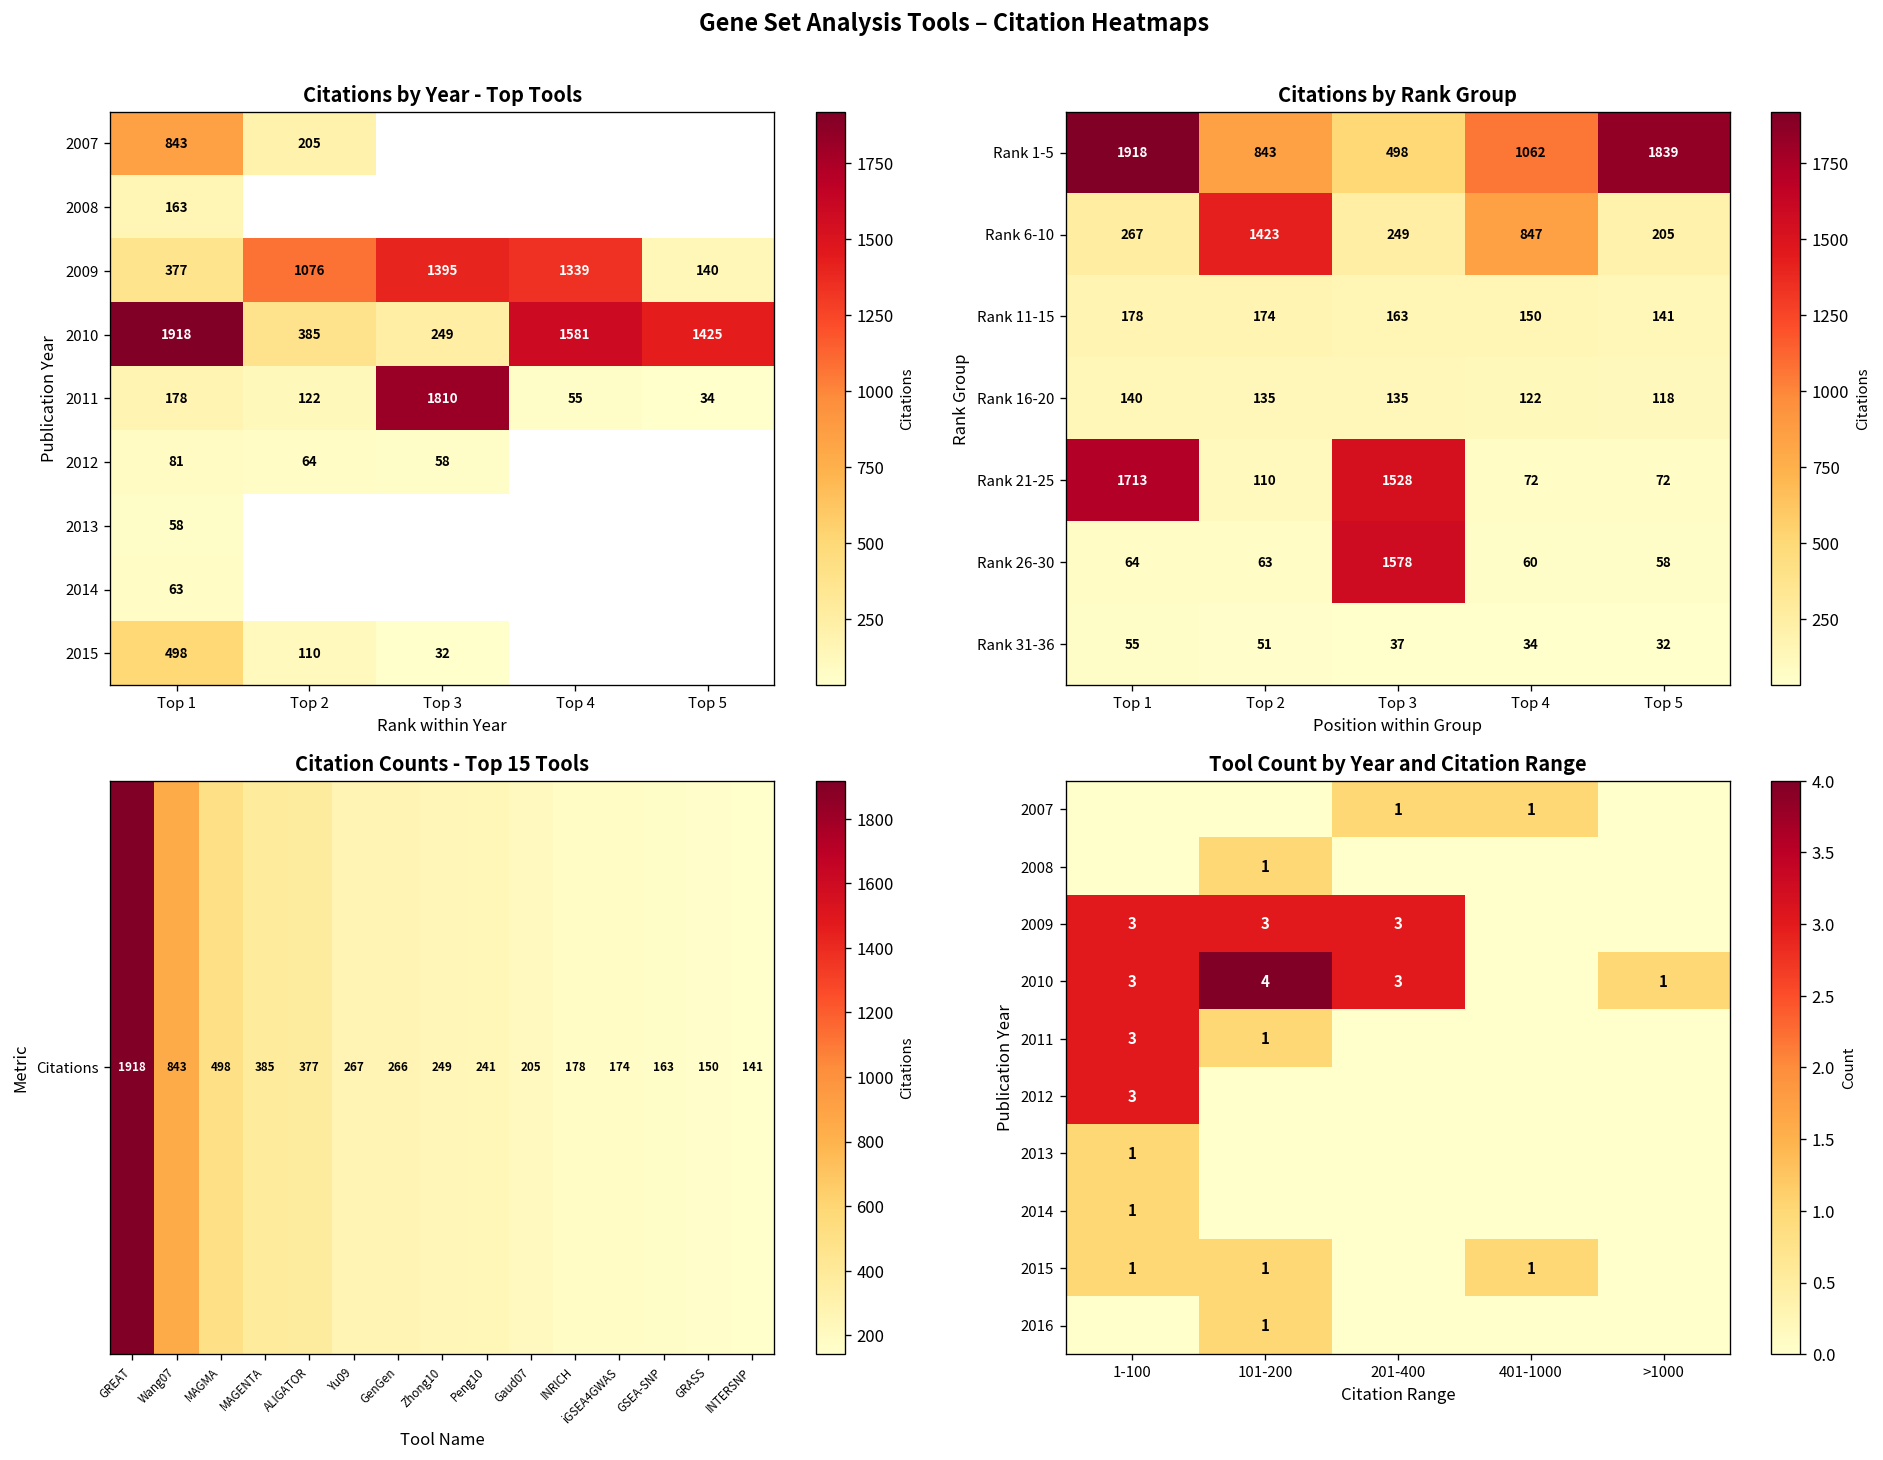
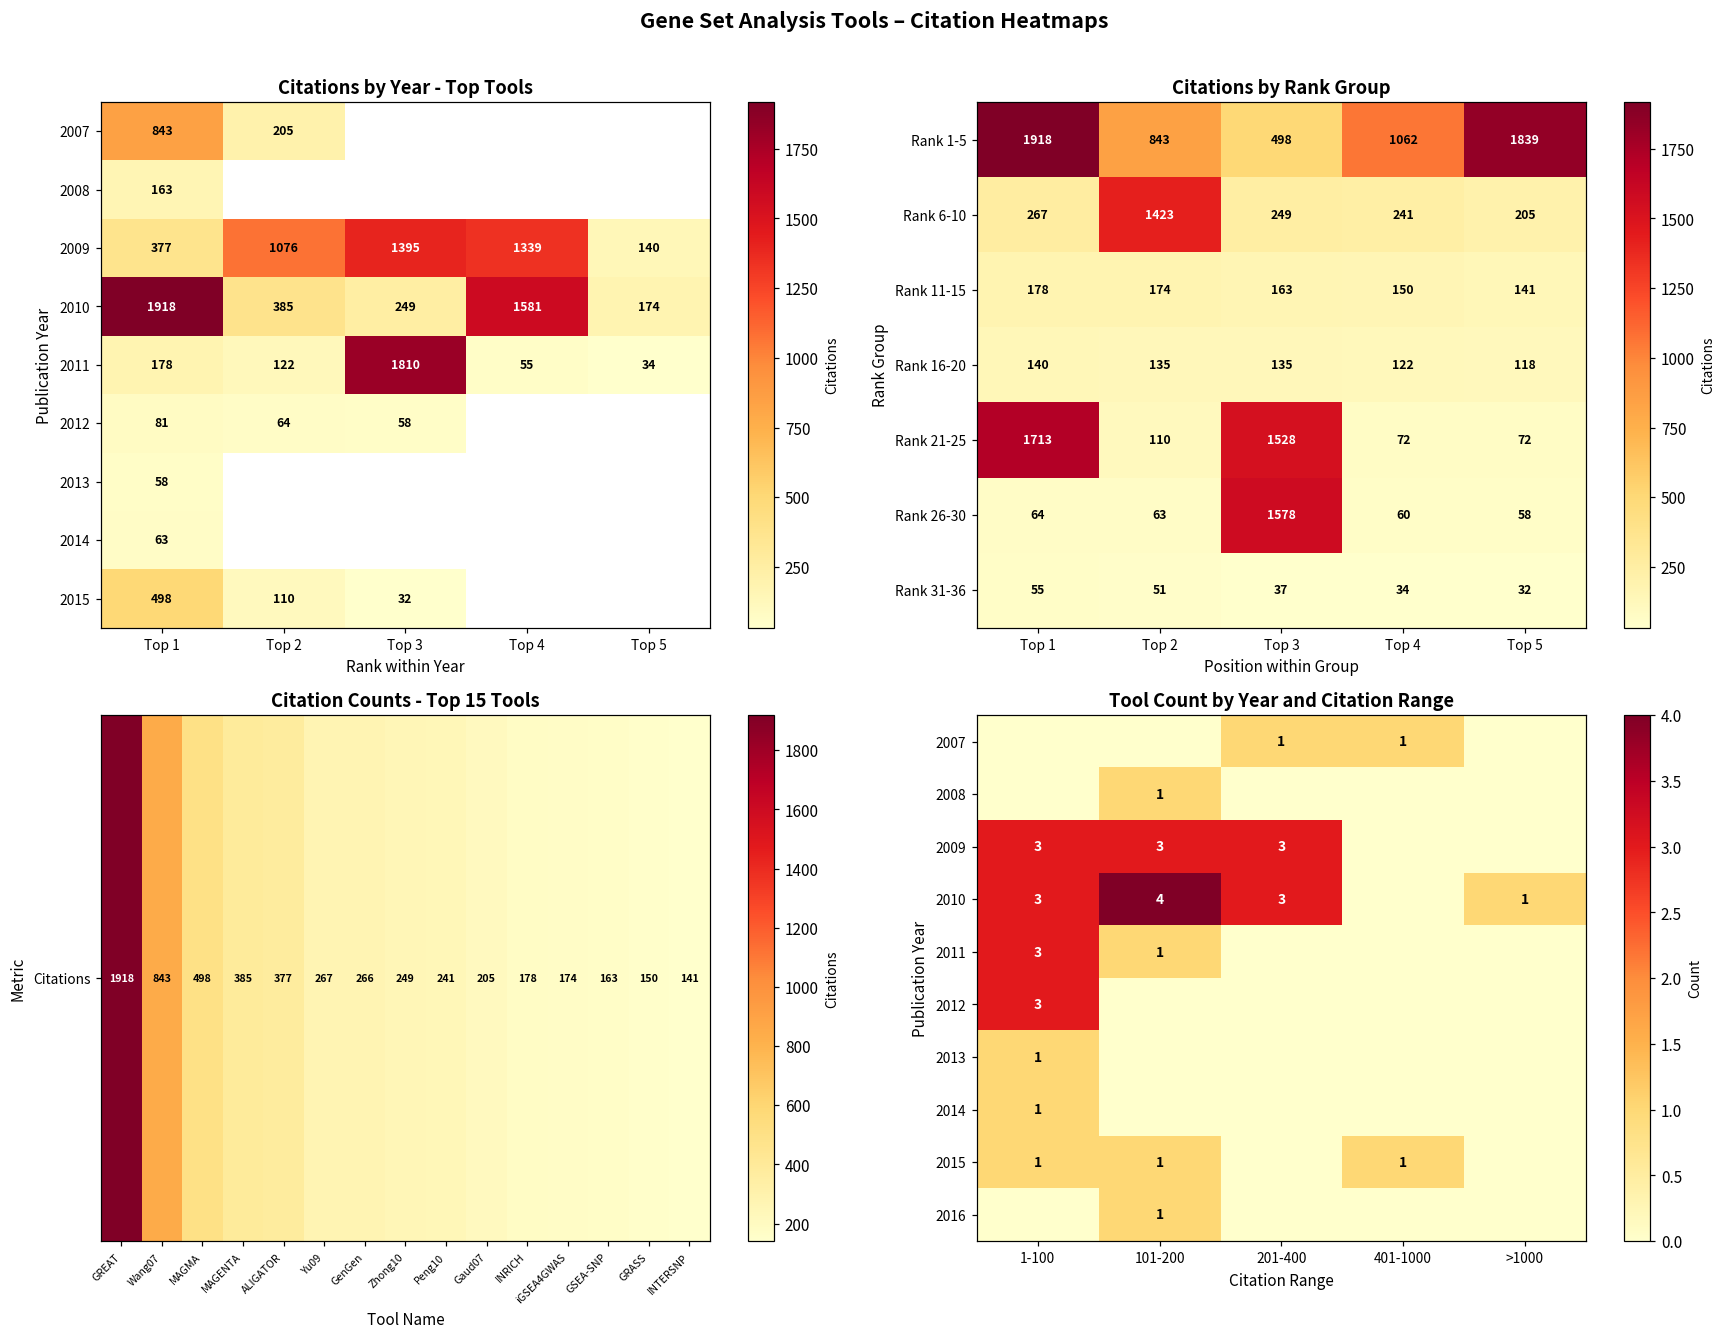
Citations by Year - Top Tools, 2010, Top 5: 1425 -> 174
Citations by Rank Group, Rank 6-10, Top 4: 847 -> 241
